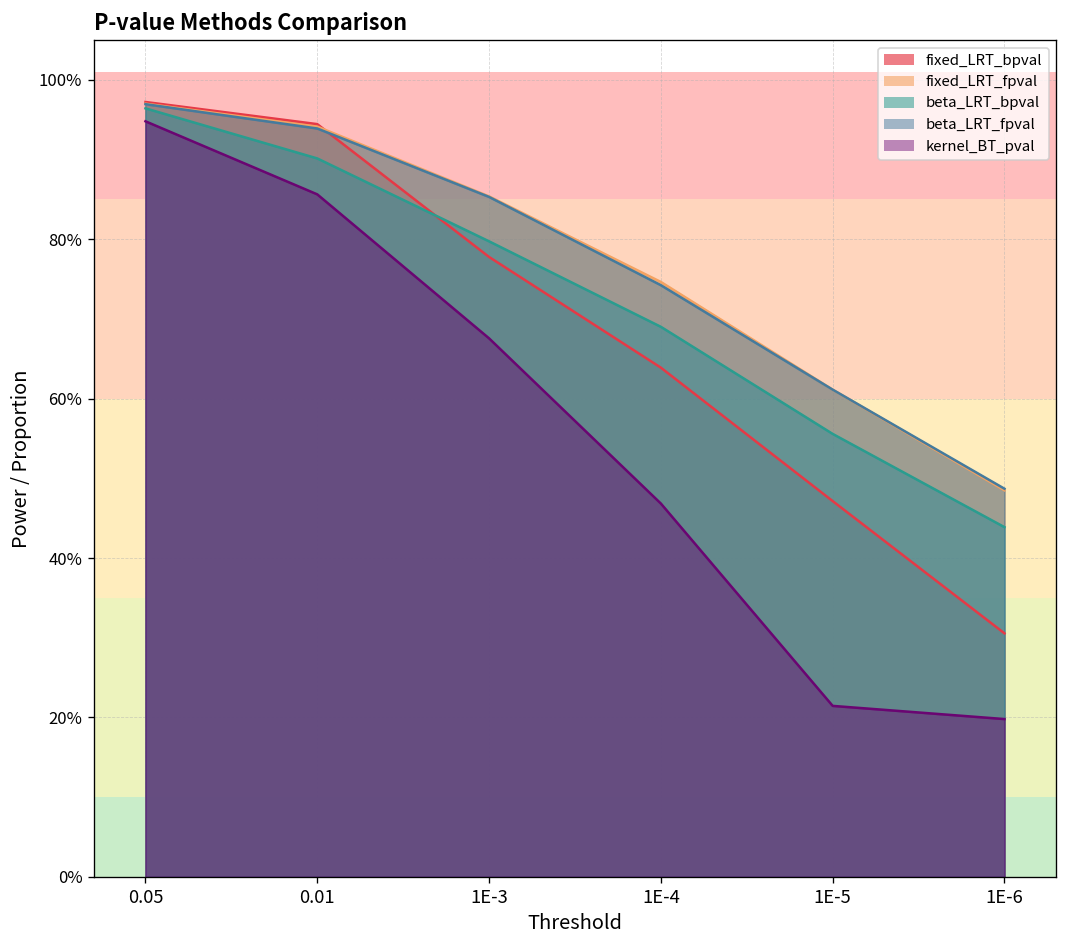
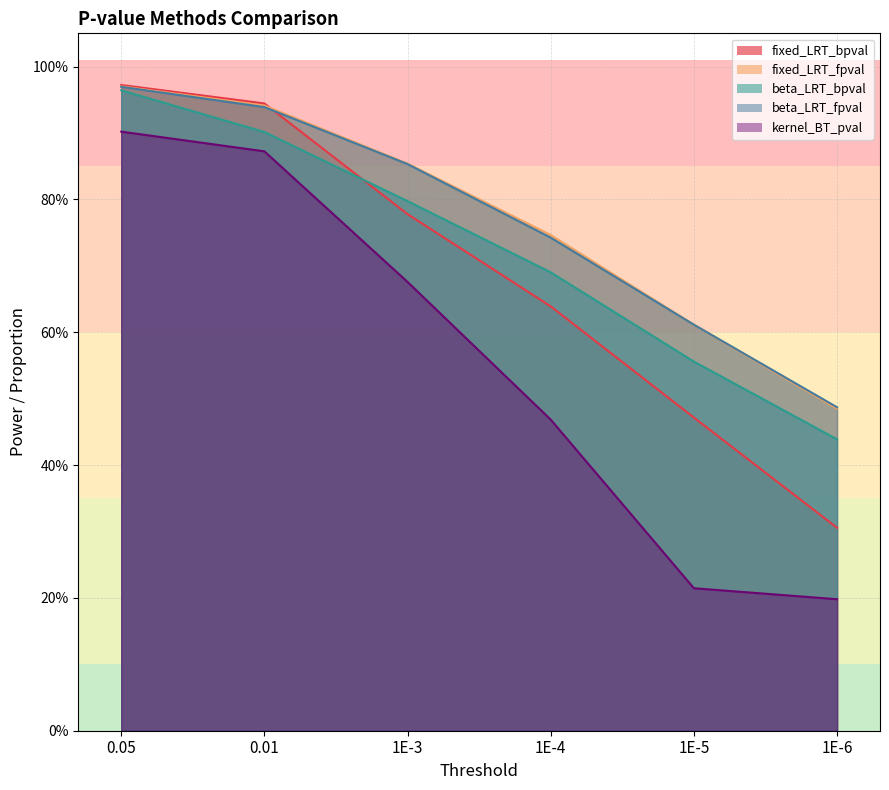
kernel_BT_pval, 0.05: 95% -> 90%
kernel_BT_pval, 0.01: 86% -> 87%
